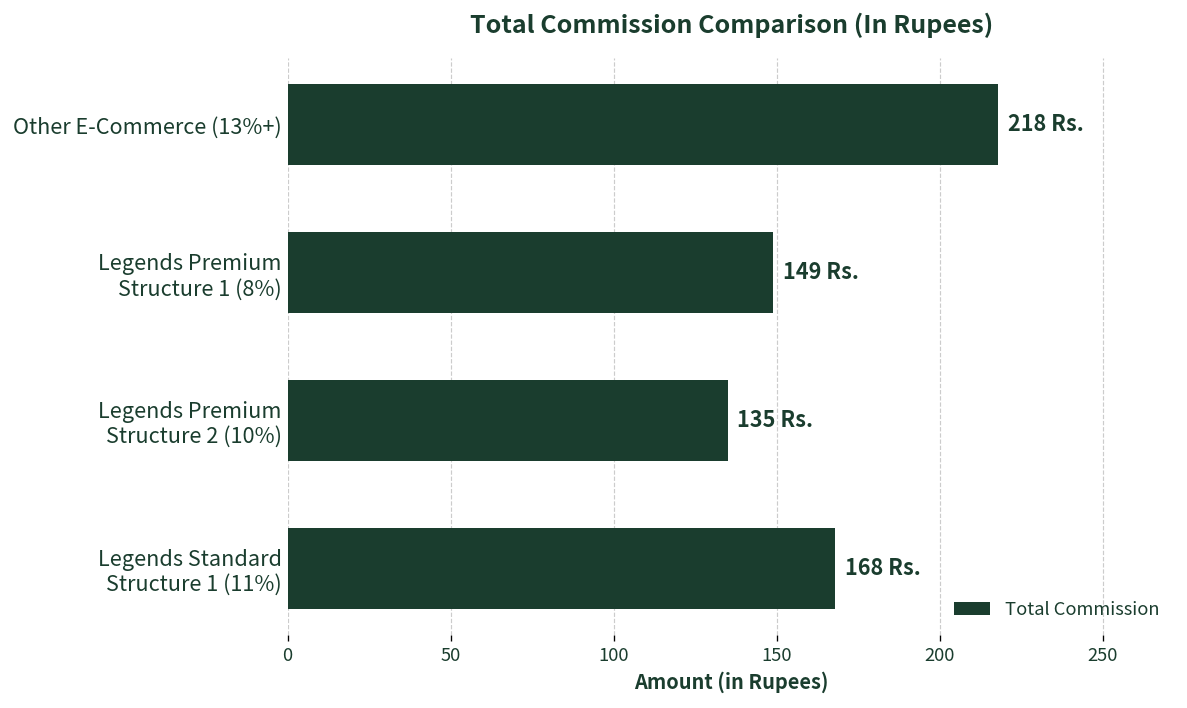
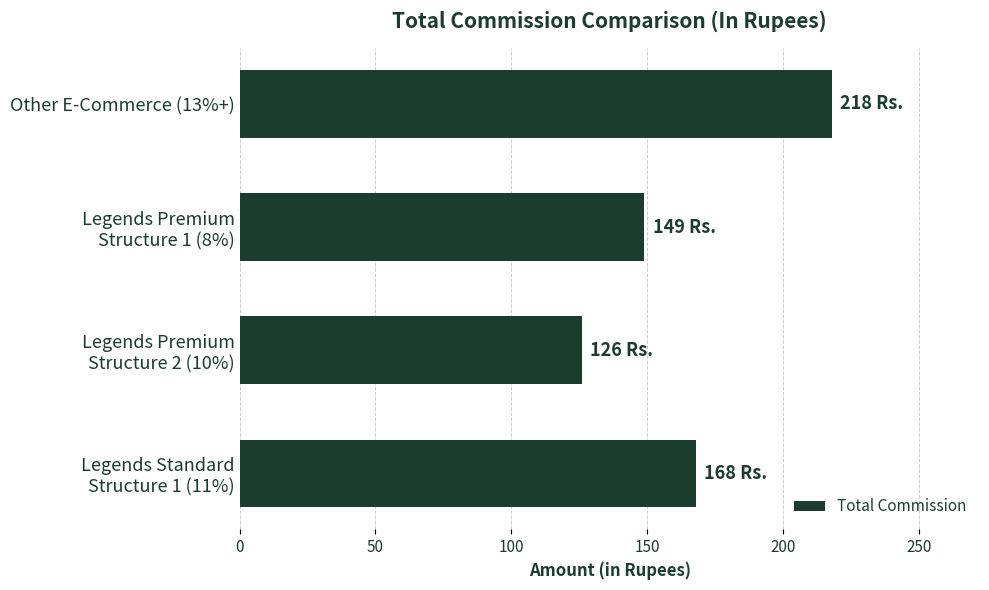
Legends Premium Structure 2 (10%): 135 -> 126
